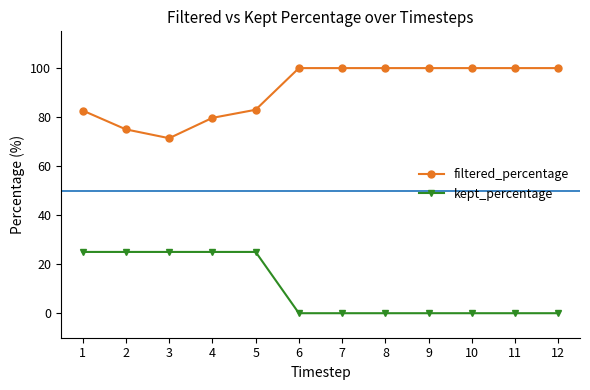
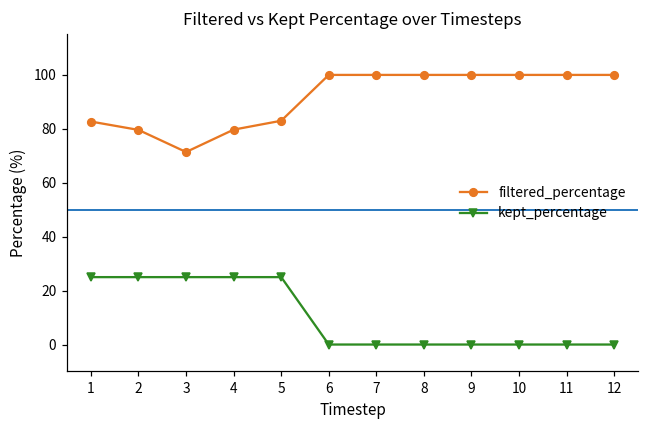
filtered_percentage, 2: 75 -> 80
